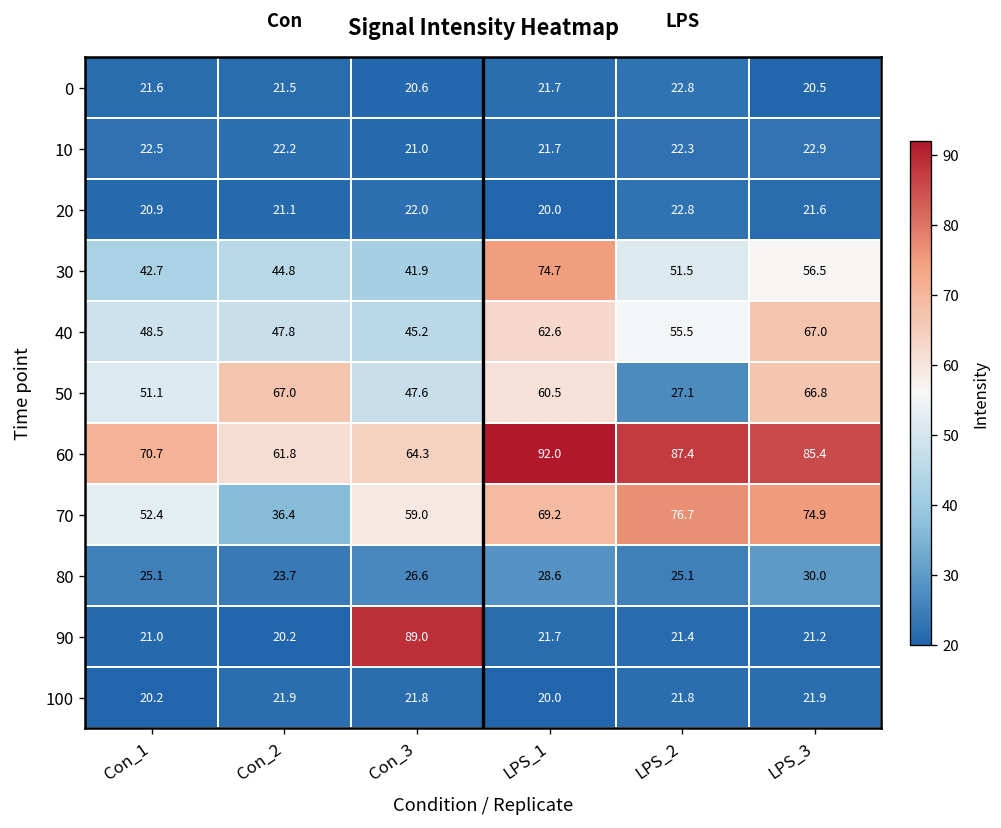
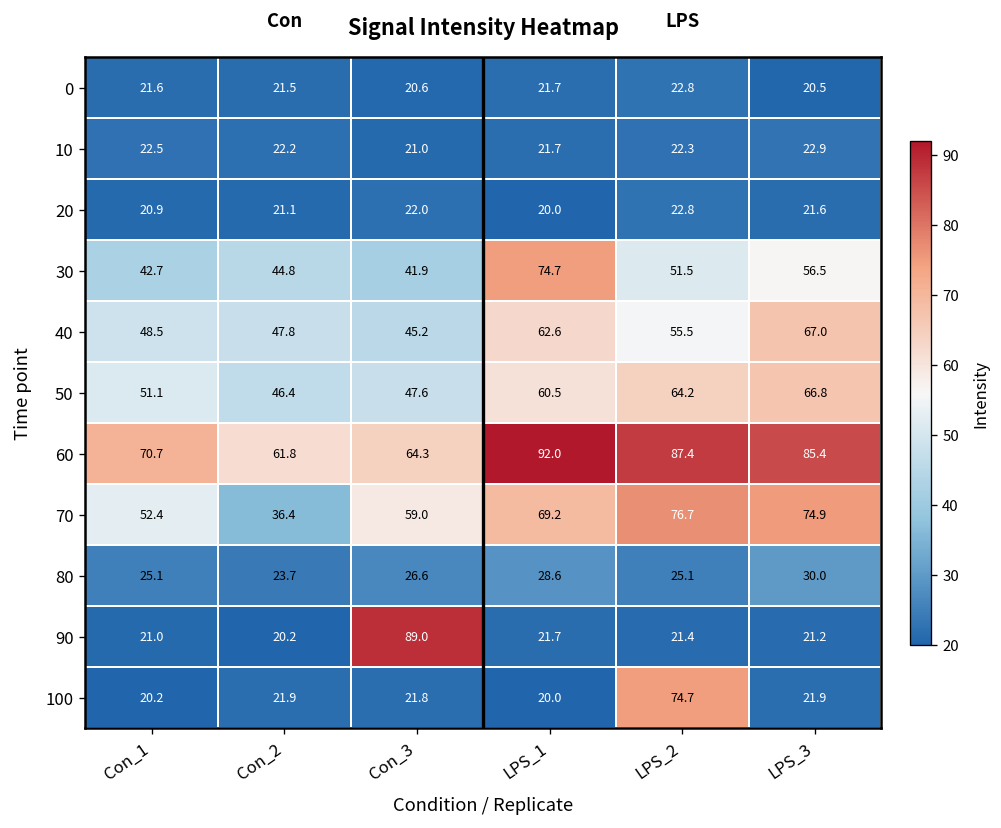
50, Con_2: 67.0 -> 46.4
50, LPS_2: 27.1 -> 64.2
100, LPS_2: 21.8 -> 74.7
